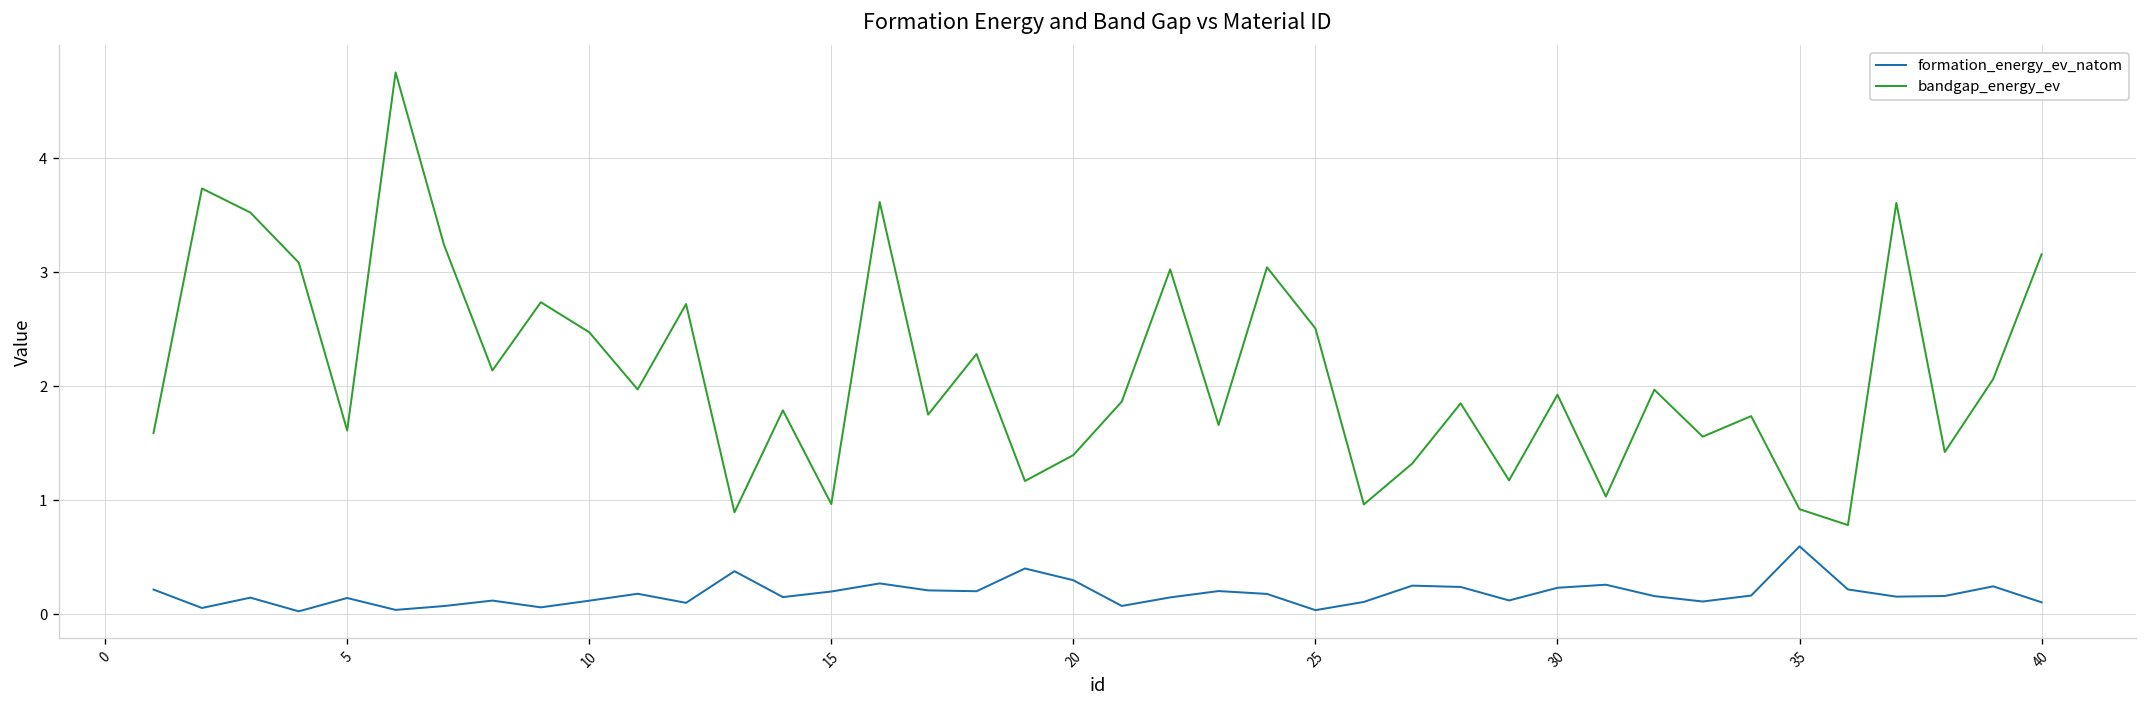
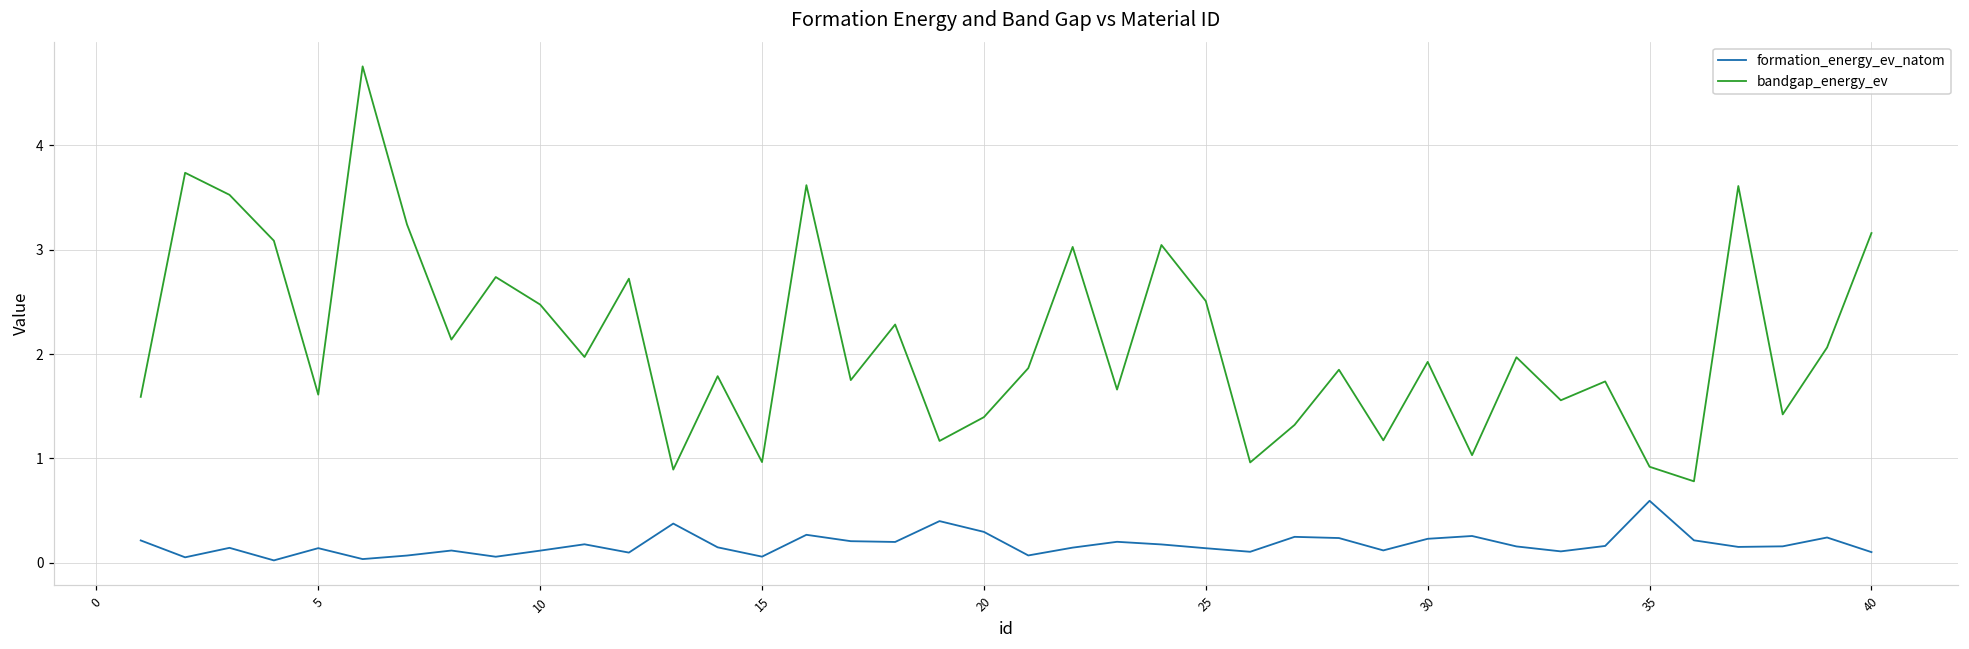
formation_energy_ev_natom, 15: 0.2 -> 0.1
formation_energy_ev_natom, 25: 0.0 -> 0.1
